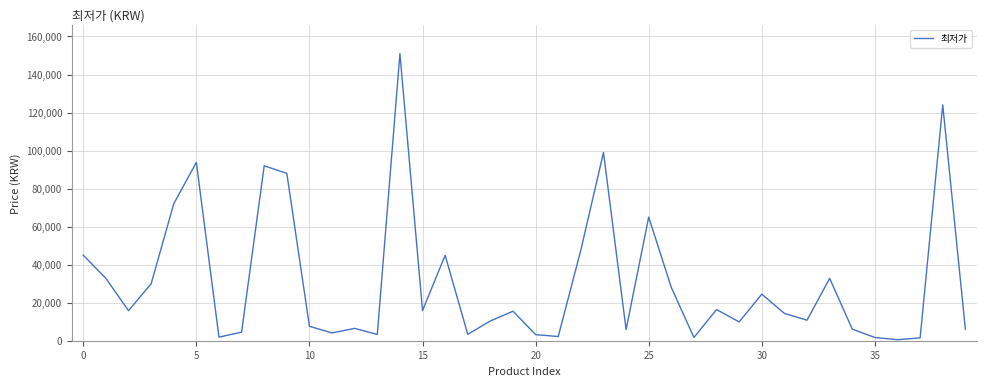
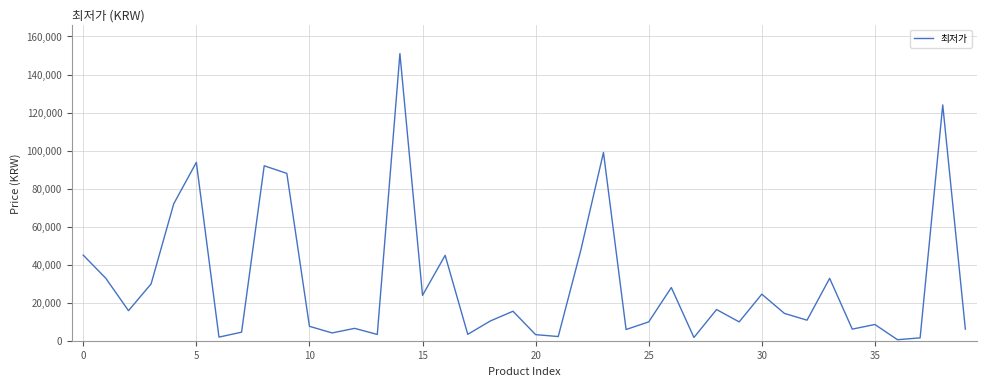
15: 16,000 -> 24,000
25: 65,000 -> 10,000
35: 2,000 -> 9,000
